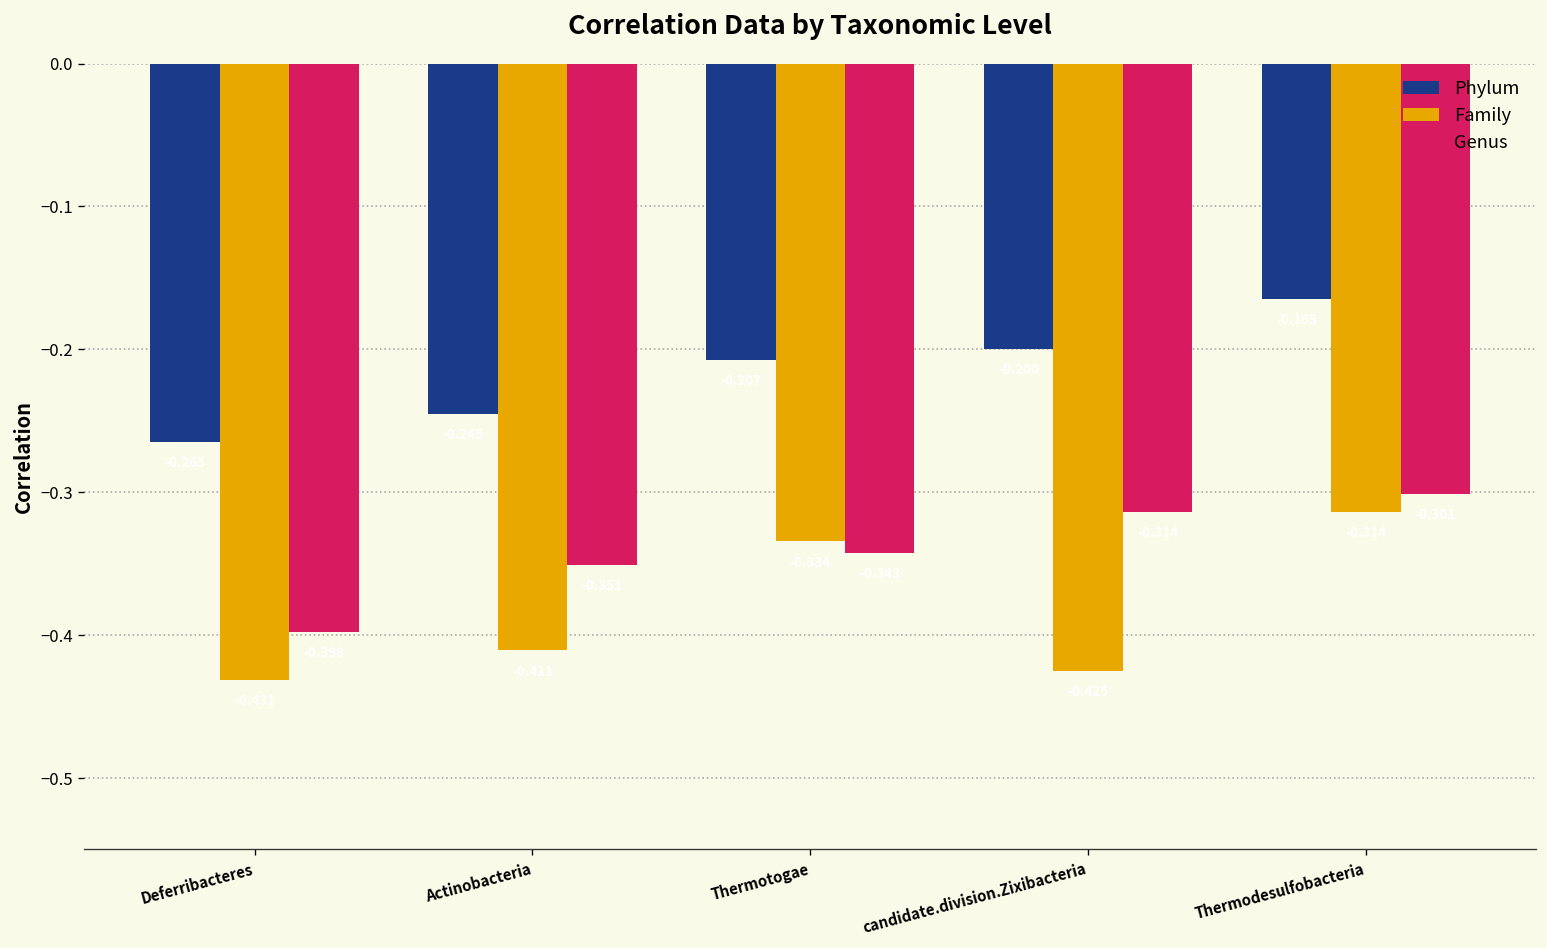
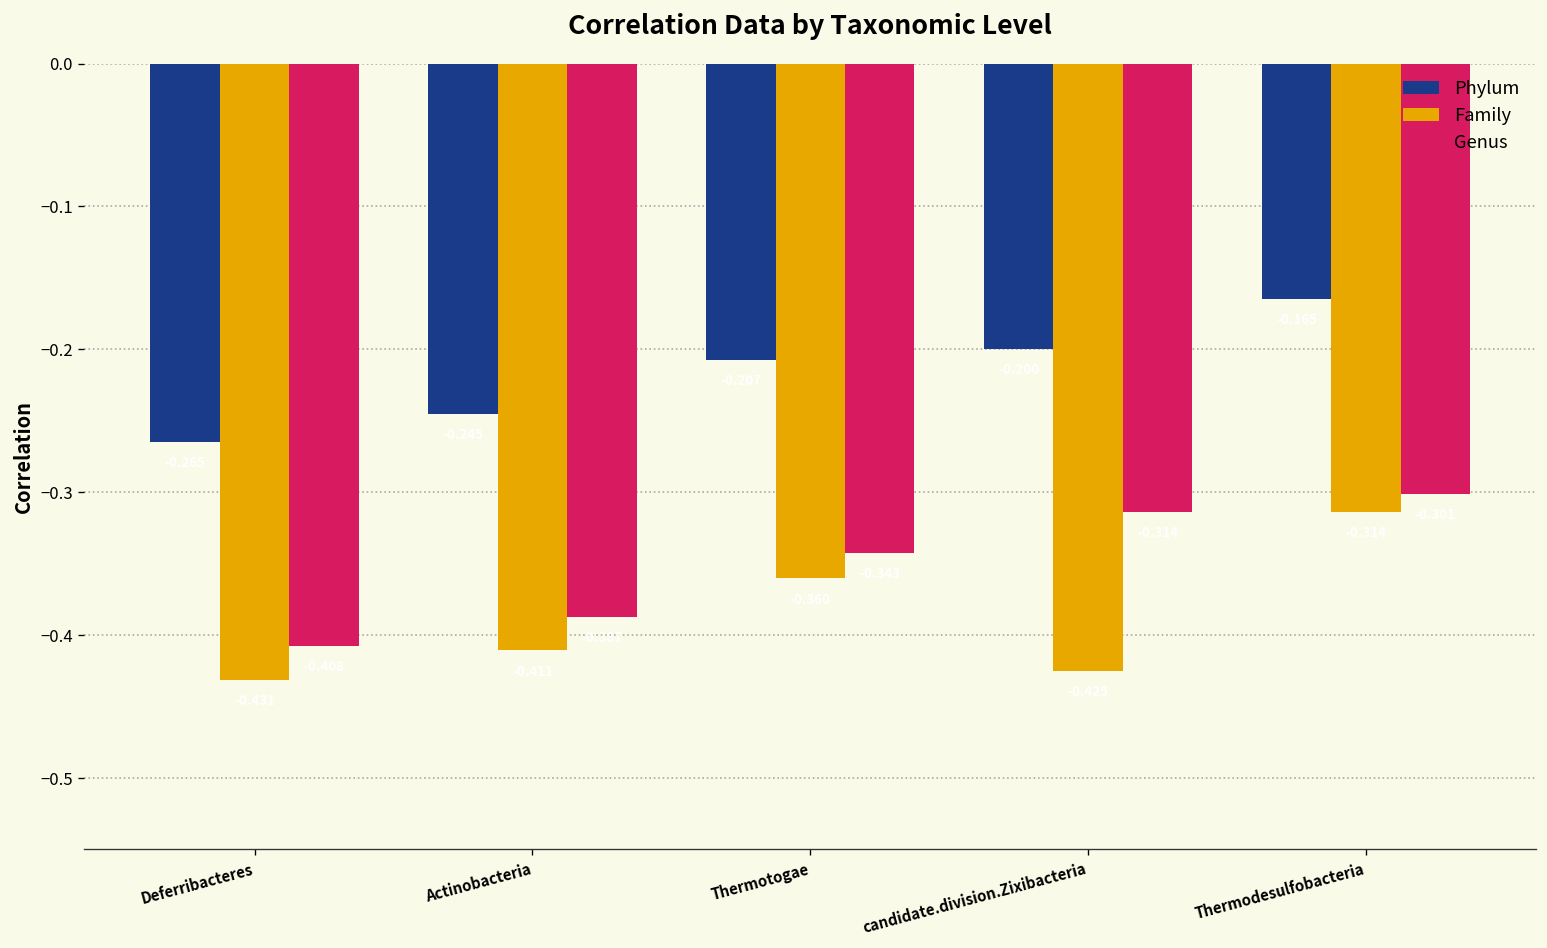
Genus, Deferribacteres: -0.398 -> -0.408
Genus, Actinobacteria: -0.351 -> -0.387
Family, Thermotogae: -0.334 -> -0.360
